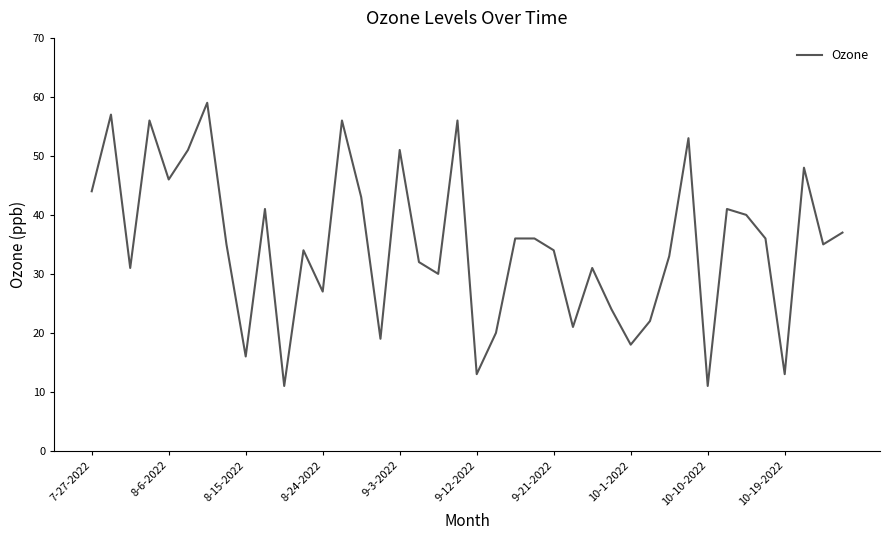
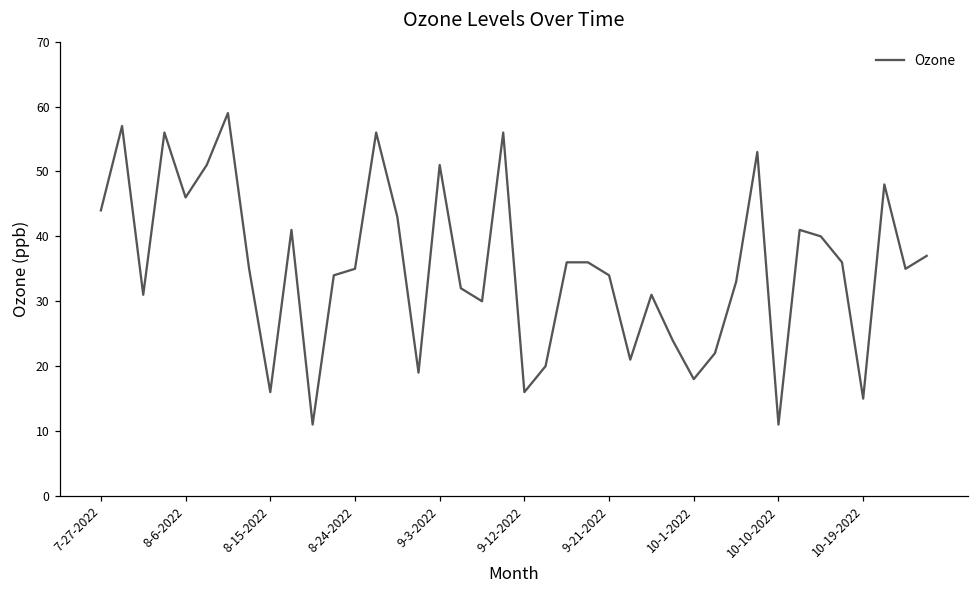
8-24-2022: 27 -> 35
9-12-2022: 13 -> 16
10-19-2022: 13 -> 15
